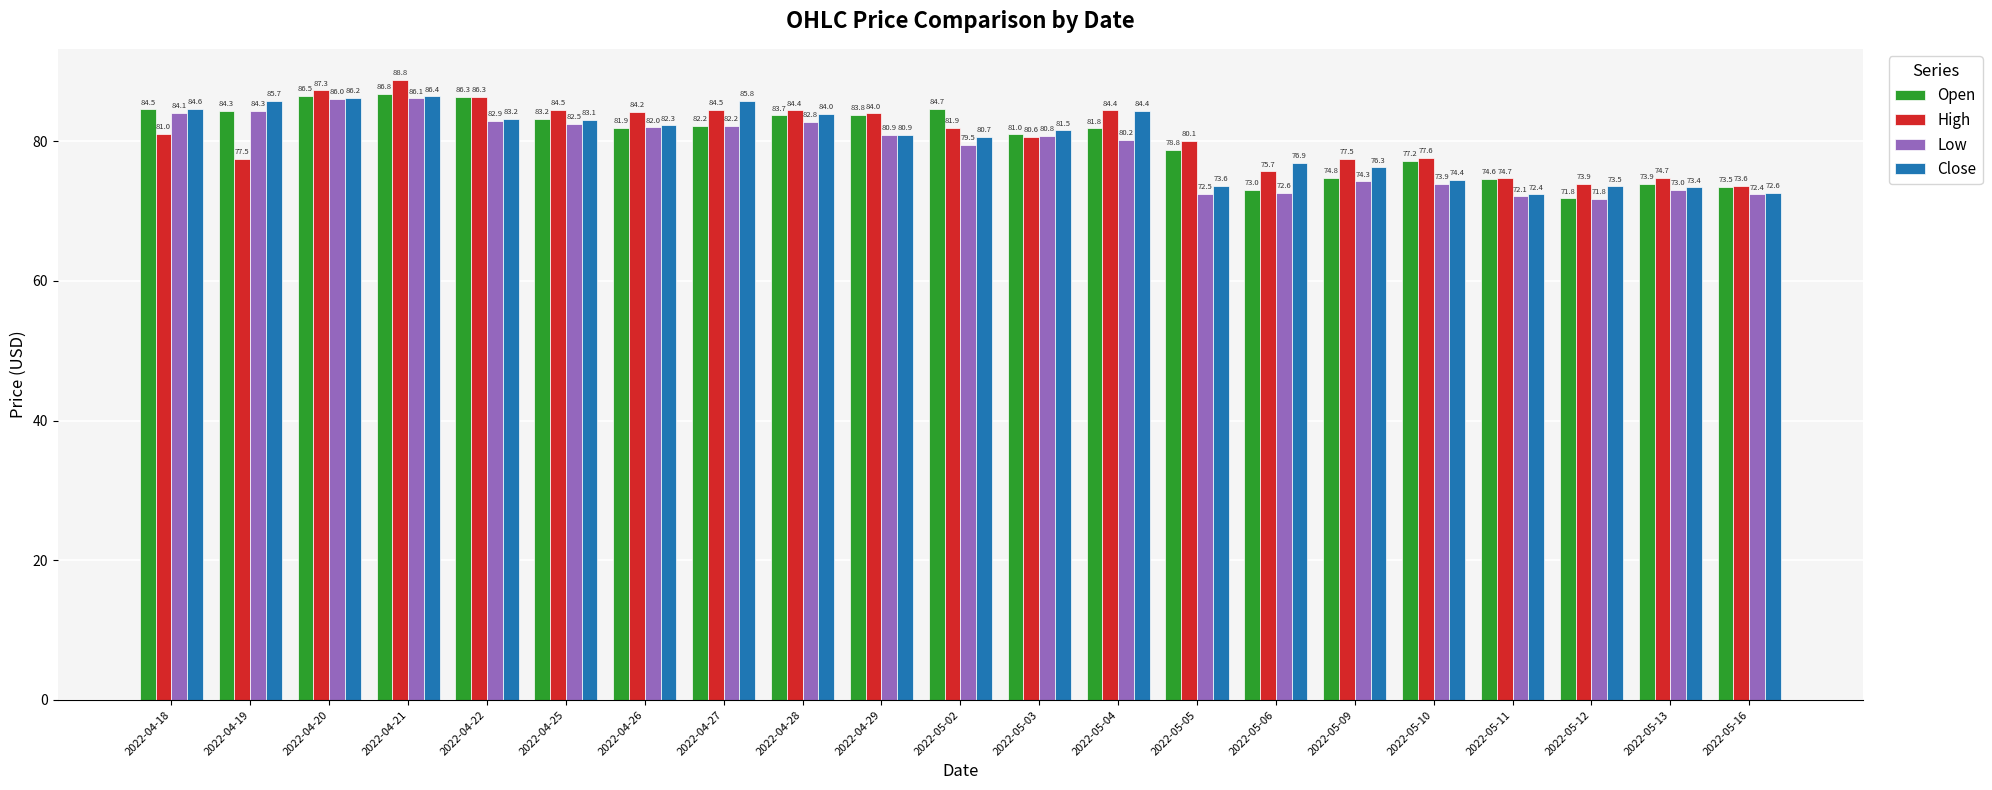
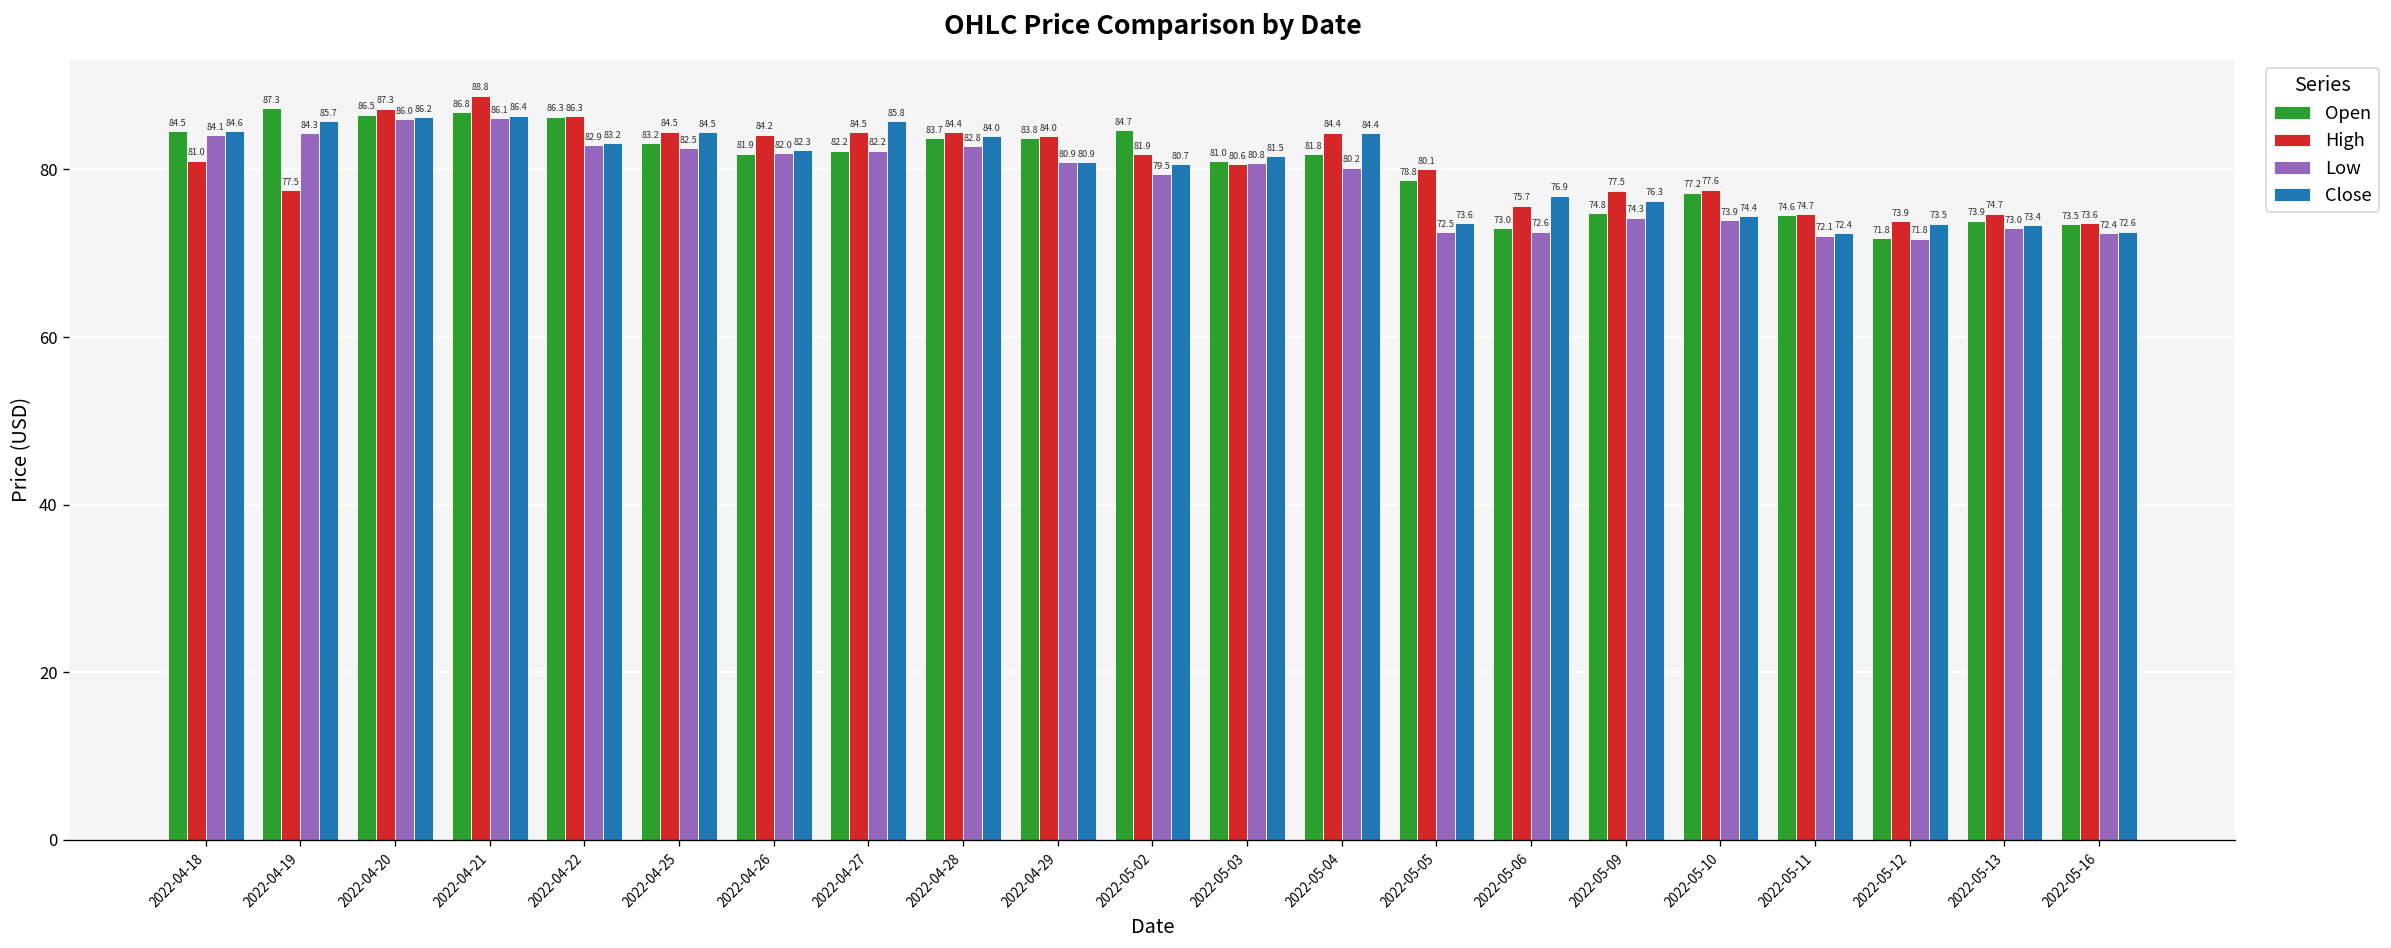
Open, 2022-04-19: 84.3 -> 87.3
Close, 2022-04-25: 83.1 -> 84.5
